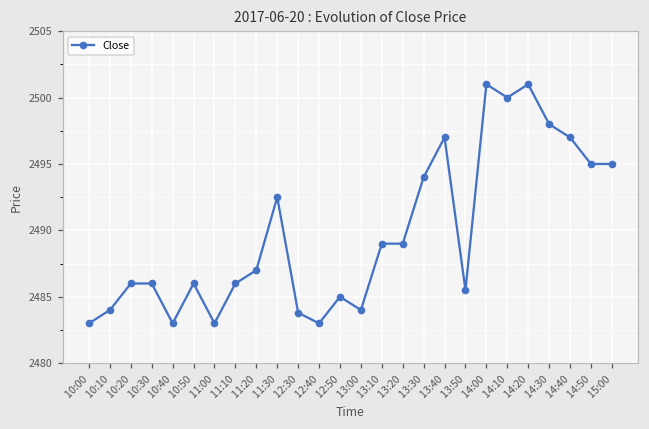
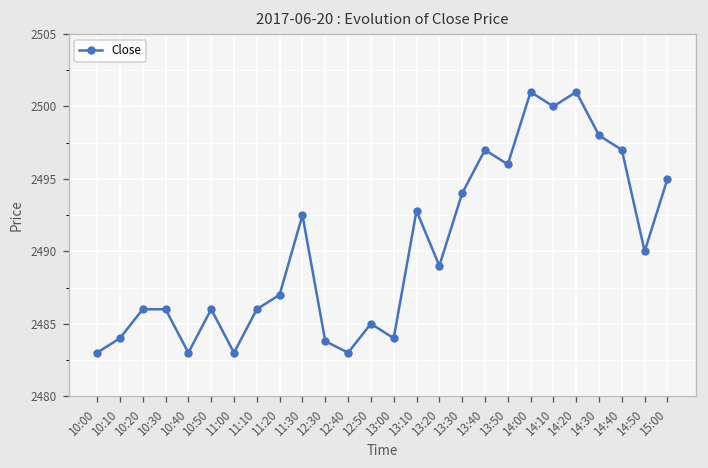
13:10: 2489.0 -> 2492.8
13:50: 2485.5 -> 2496.0
14:50: 2495 -> 2490
